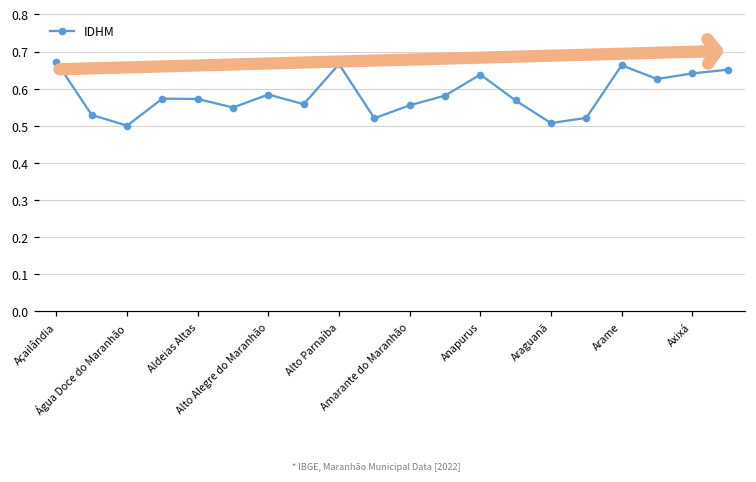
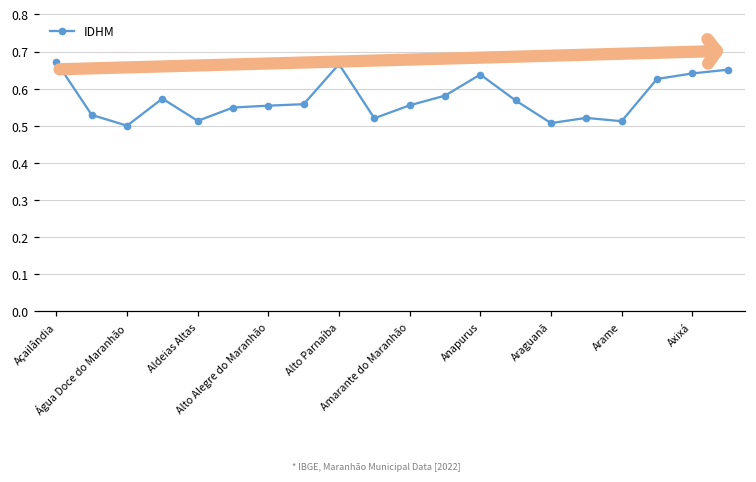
Aldeias Altas: 0.57 -> 0.51
Alto Alegre do Maranhão: 0.58 -> 0.55
Arame: 0.66 -> 0.51
